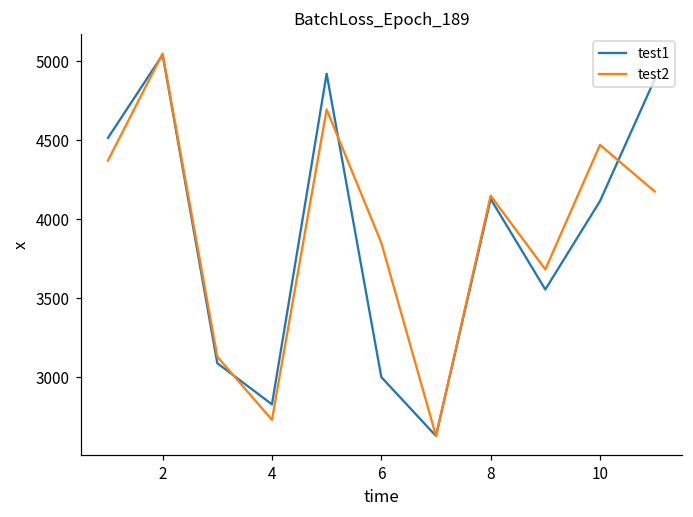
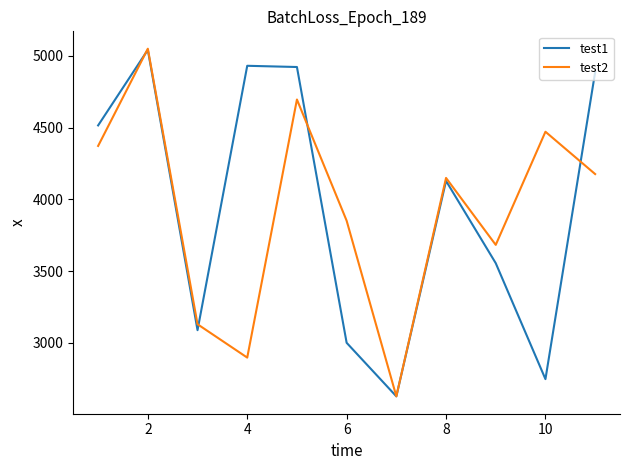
test1, 4: 2830 -> 4930
test2, 4: 2730 -> 2900
test1, 10: 4120 -> 2750
